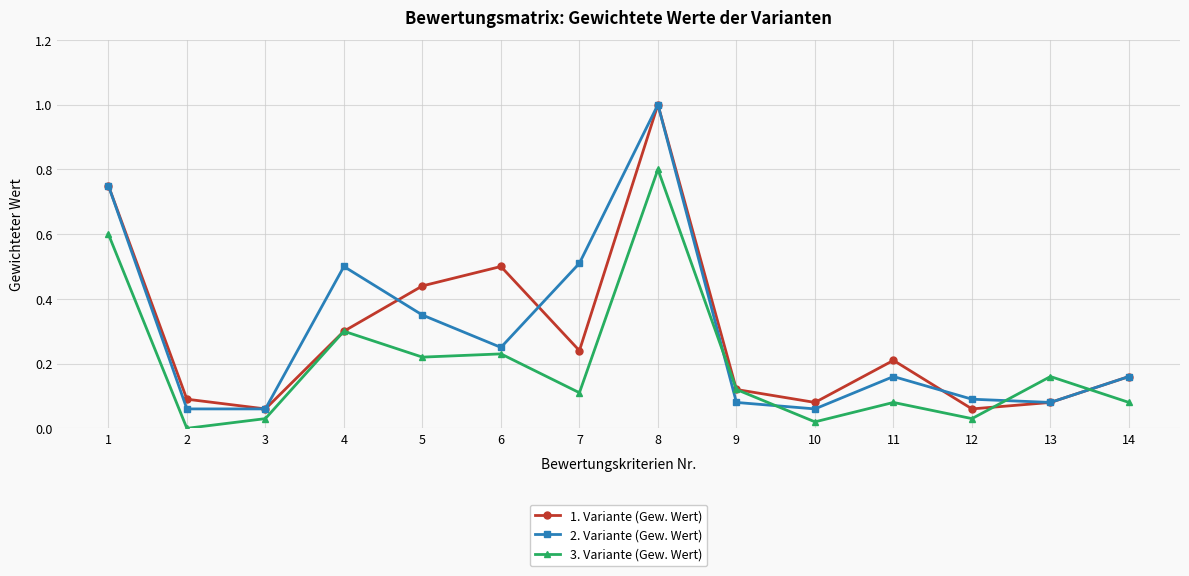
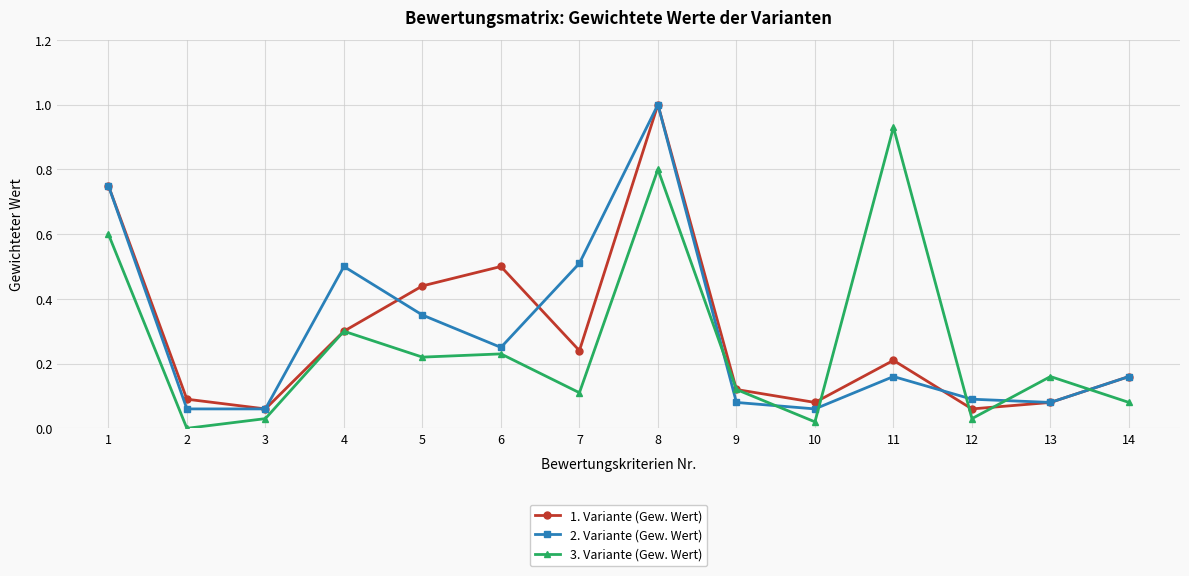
3. Variante (Gew. Wert), 11: 0.08 -> 0.93
